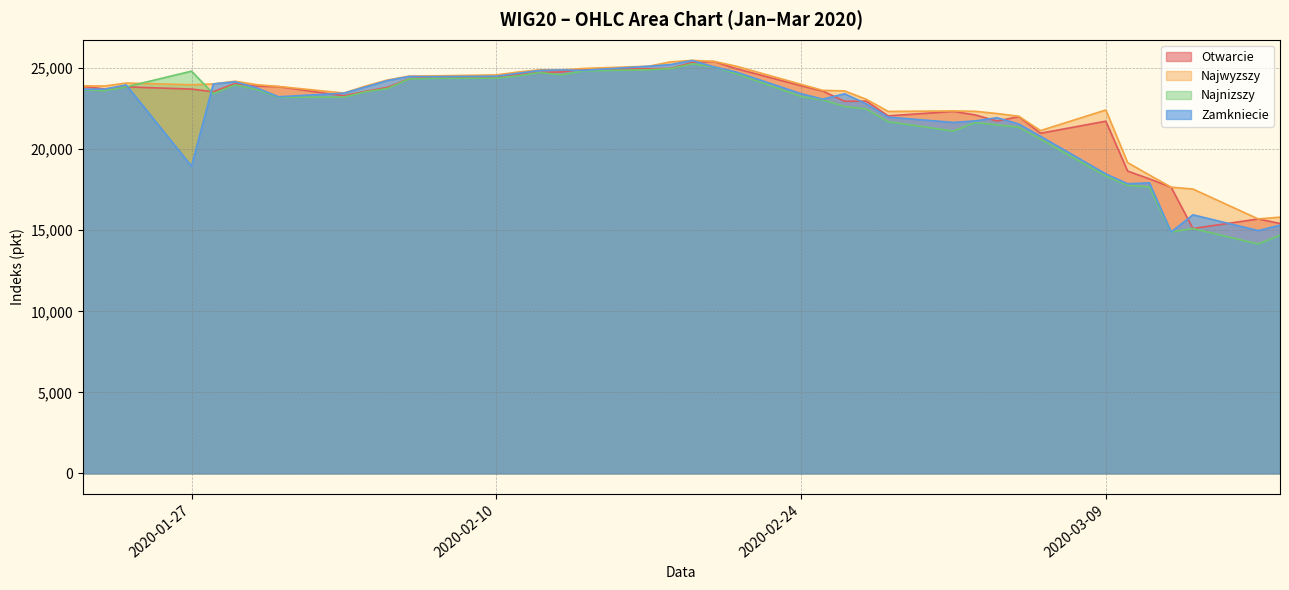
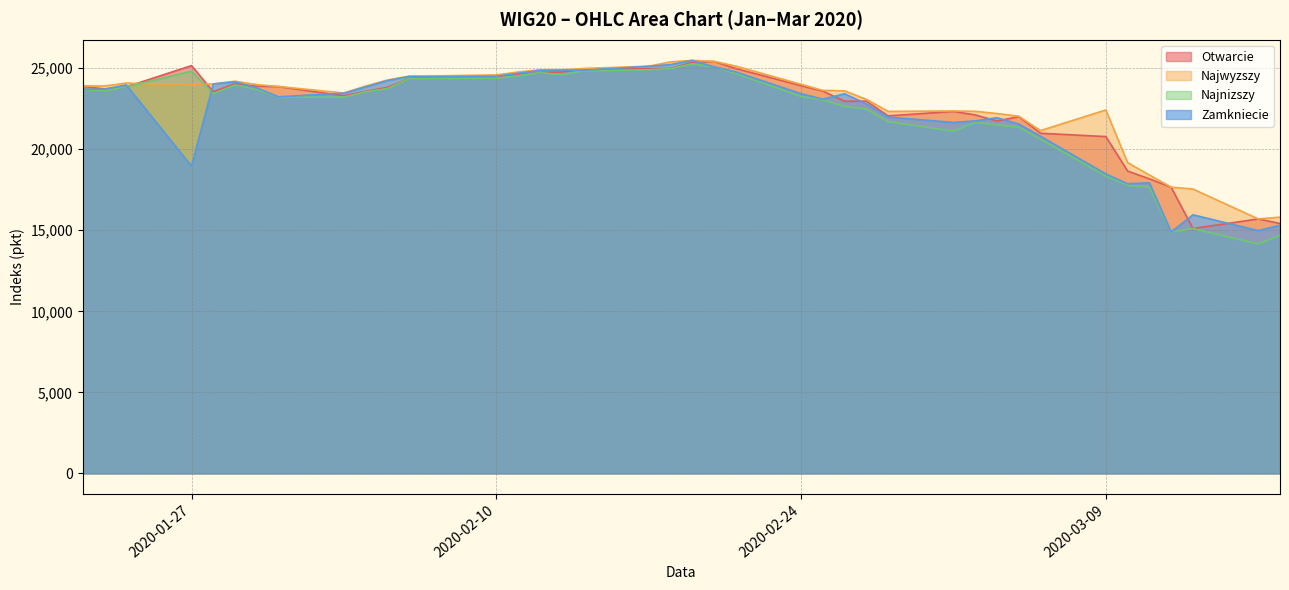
Otwarcie, 2020-01-27: 23,700 -> 25,200
Otwarcie, 2020-03-09: 21,700 -> 20,800
